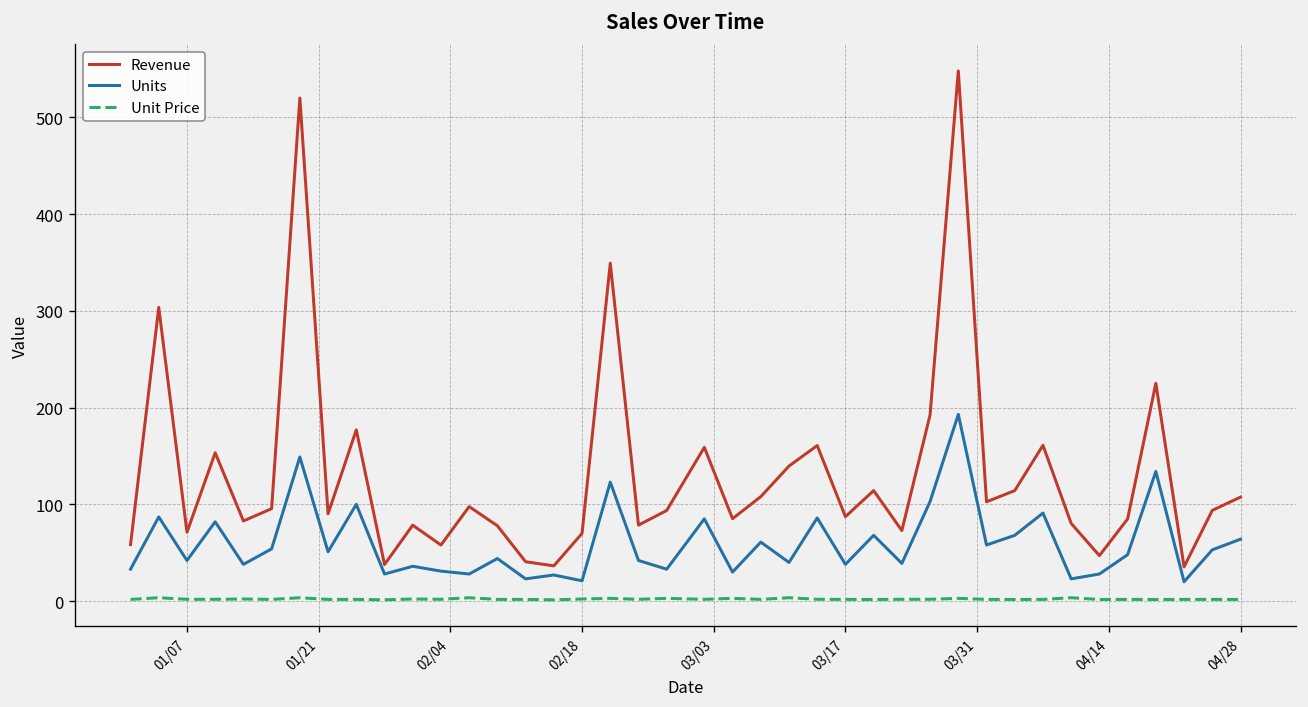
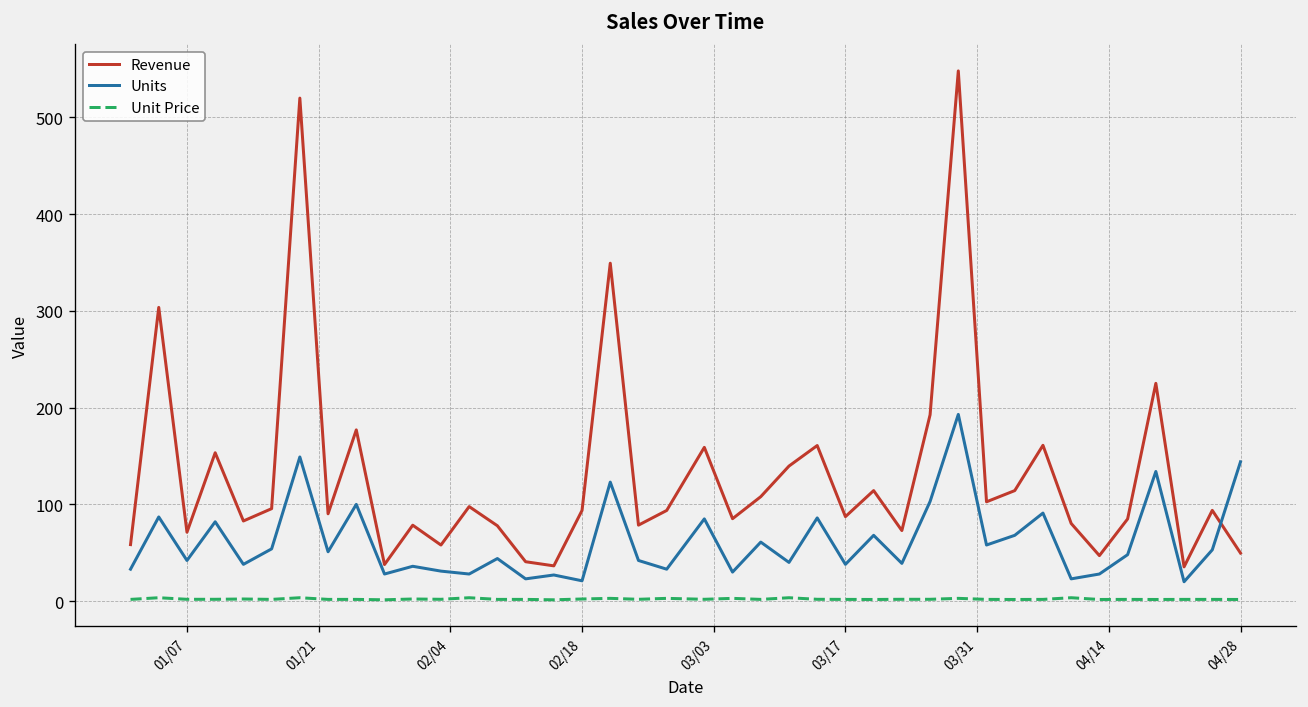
Revenue, 02/18: 70 -> 90
Revenue, 04/28: 110 -> 50
Units, 04/28: 60 -> 140
